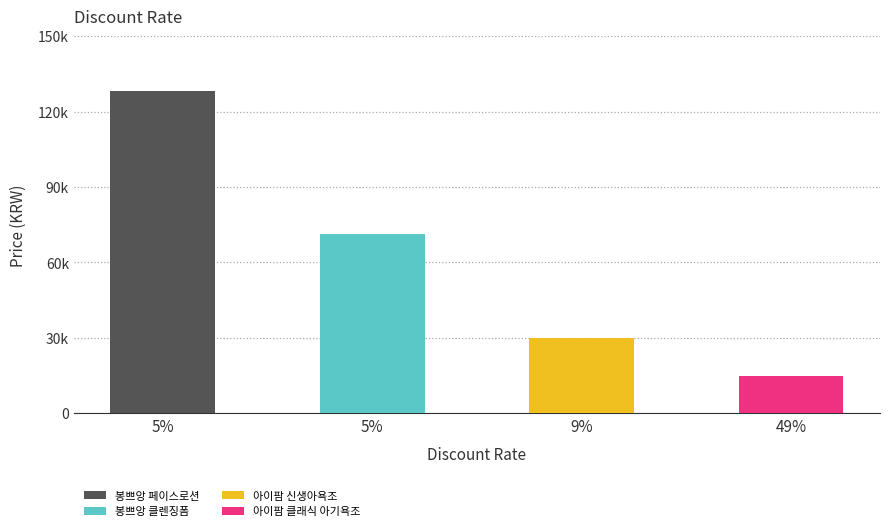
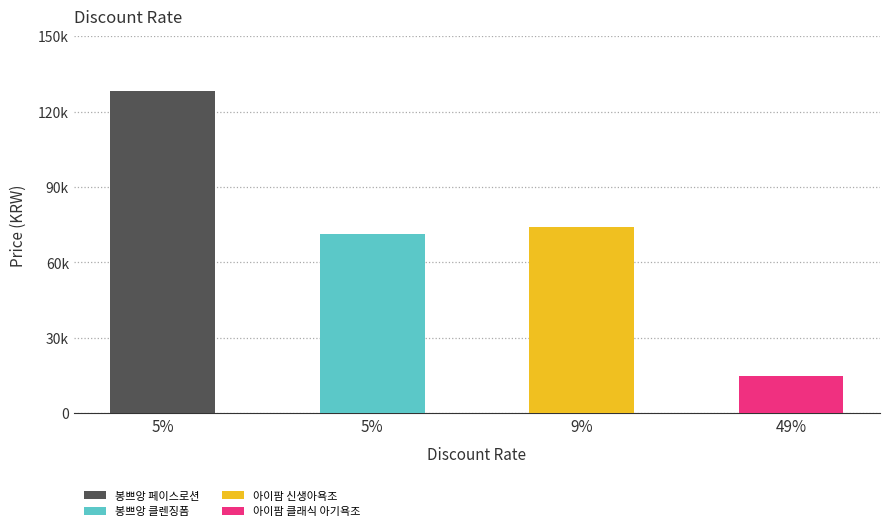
9%: 30000 -> 74000
